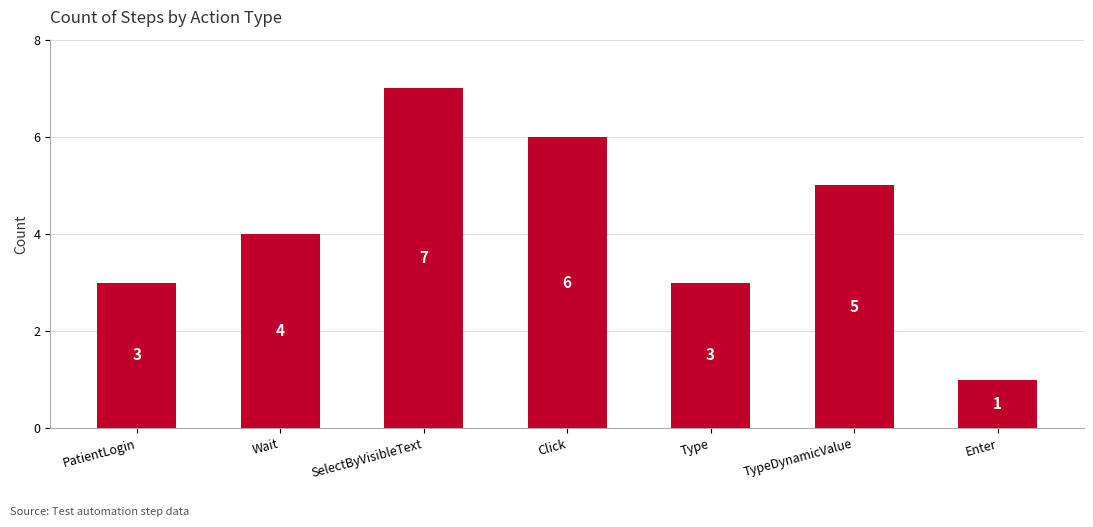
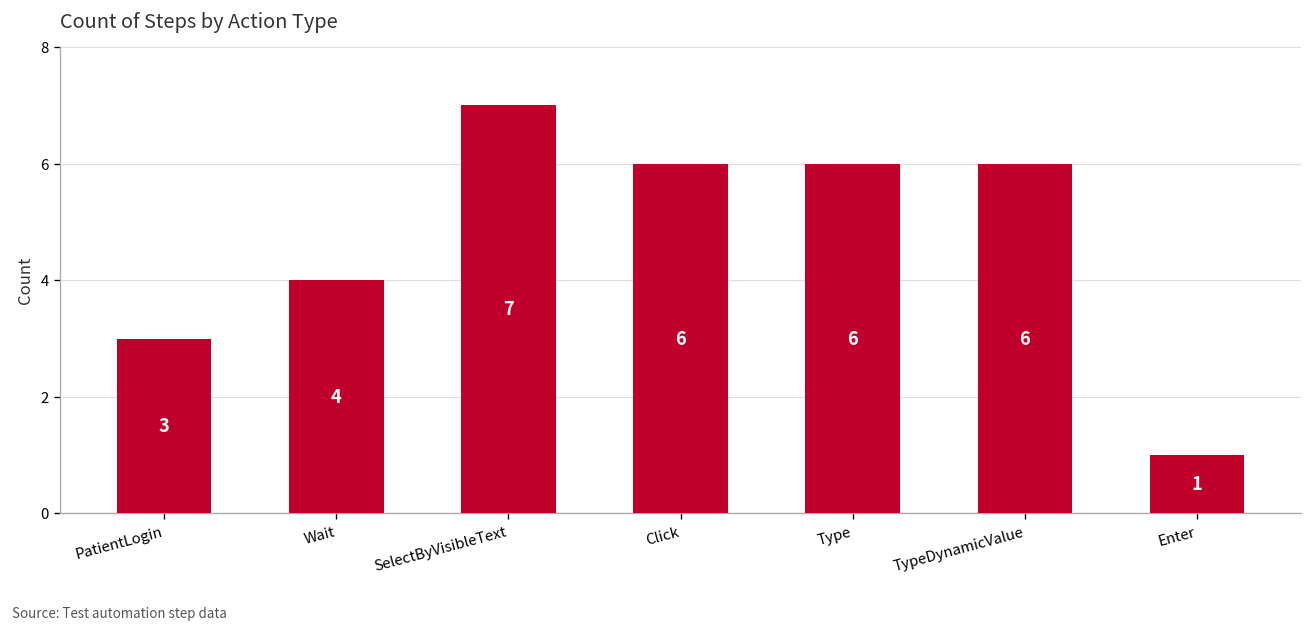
Type: 3 -> 6
TypeDynamicValue: 5 -> 6
